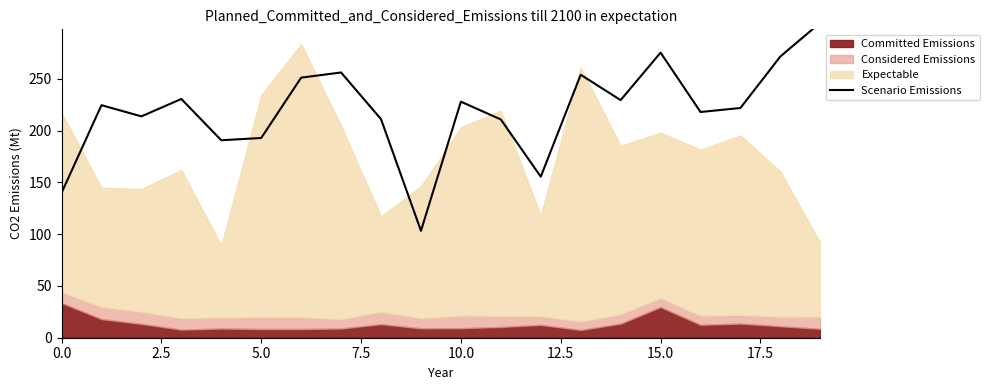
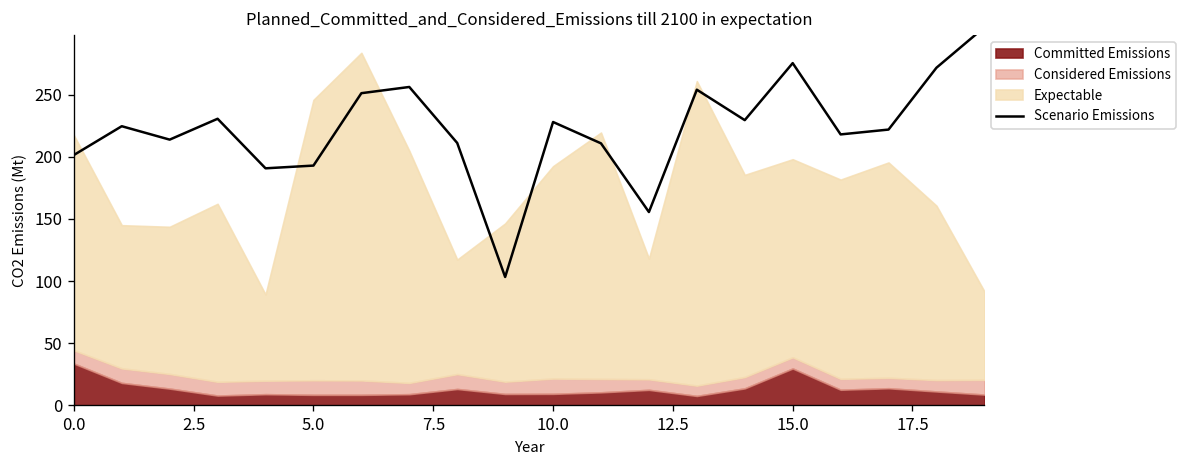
Scenario Emissions, 0.0: 140 -> 202
Expectable, 5.0: 214 -> 226
Expectable, 10.0: 182 -> 171
